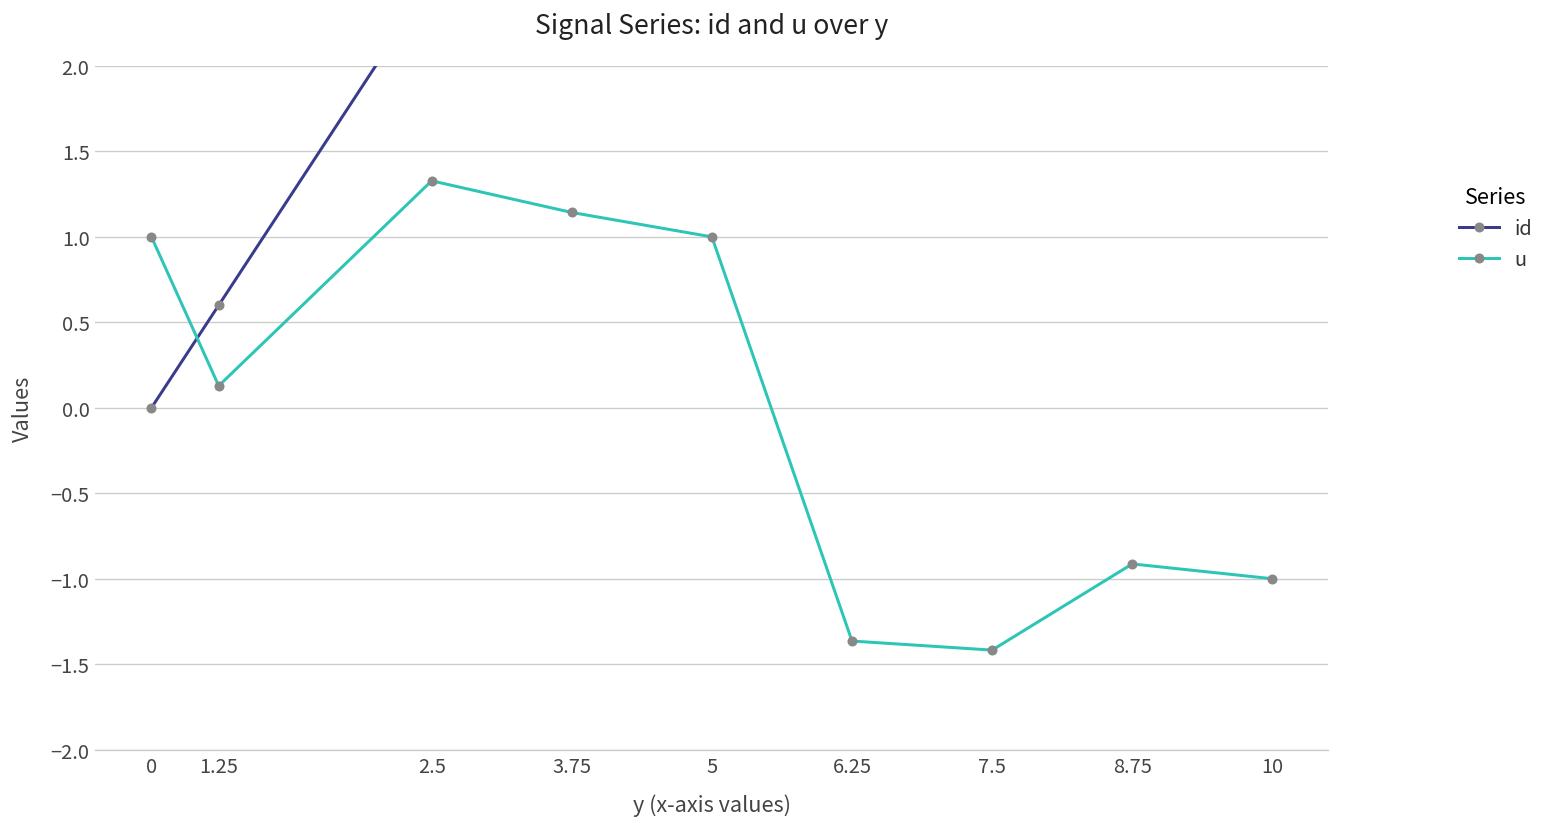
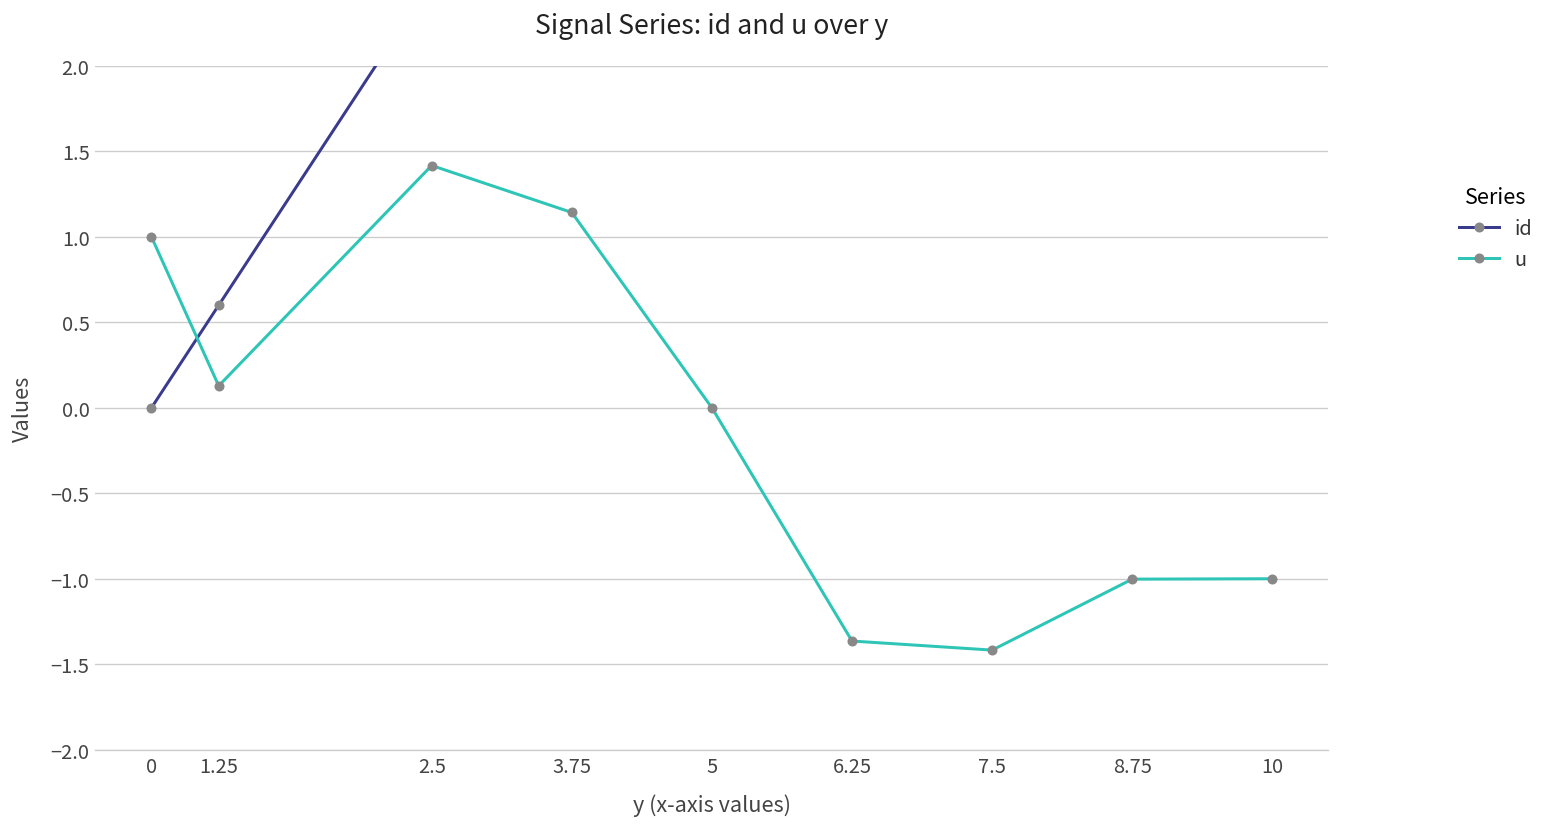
u, 2.5: 1.33 -> 1.42
u, 5: 1 -> 0
u, 8.75: -0.91 -> -1.00
